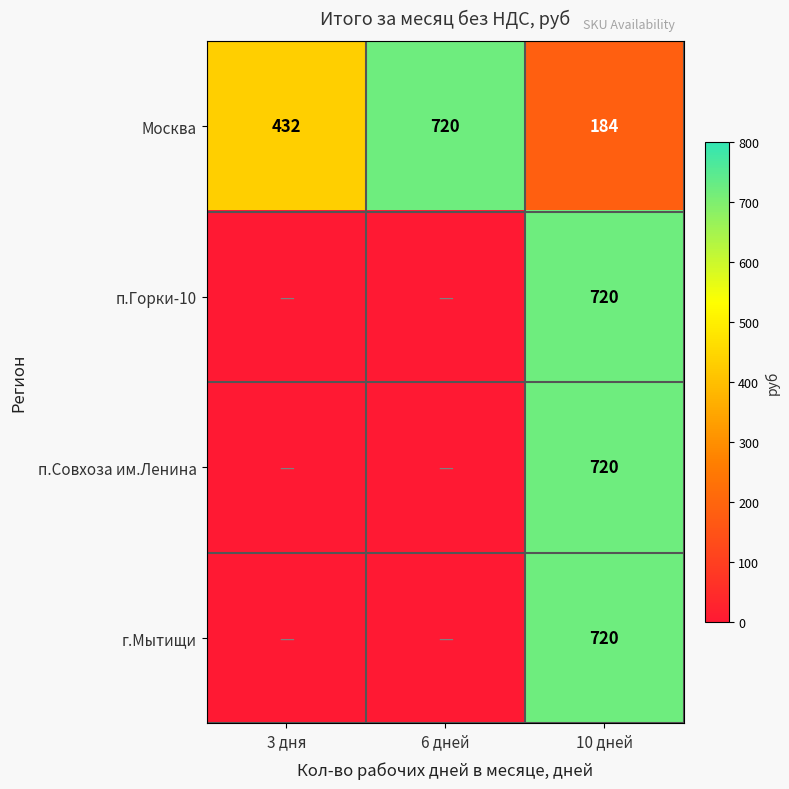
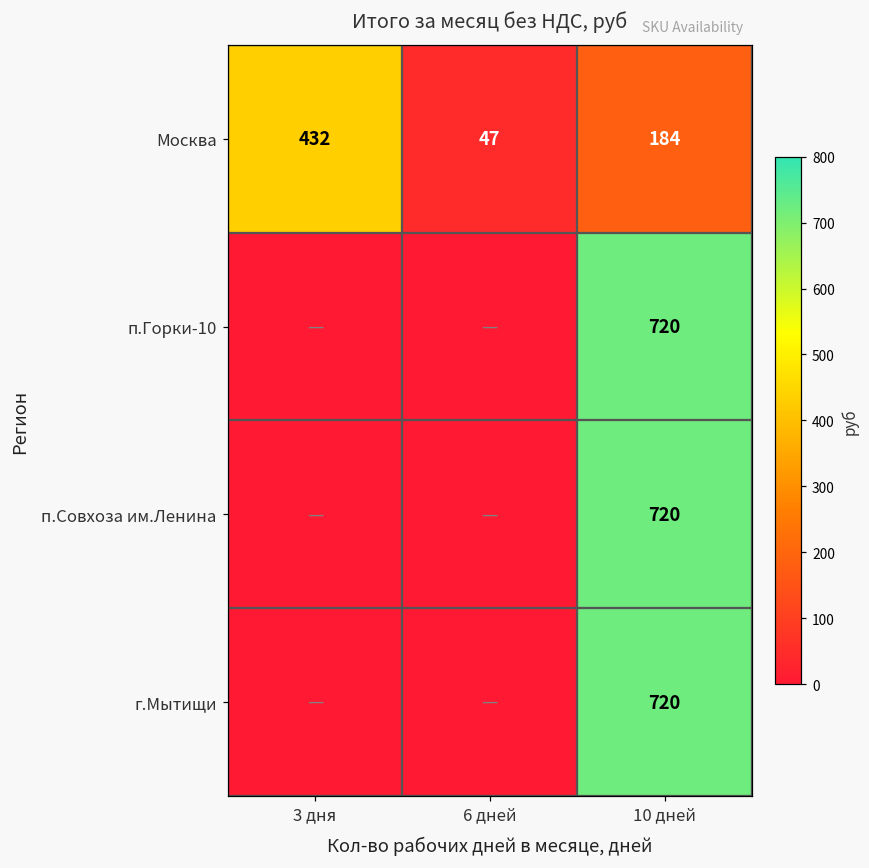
Москва, 6 дней: 720 -> 47
